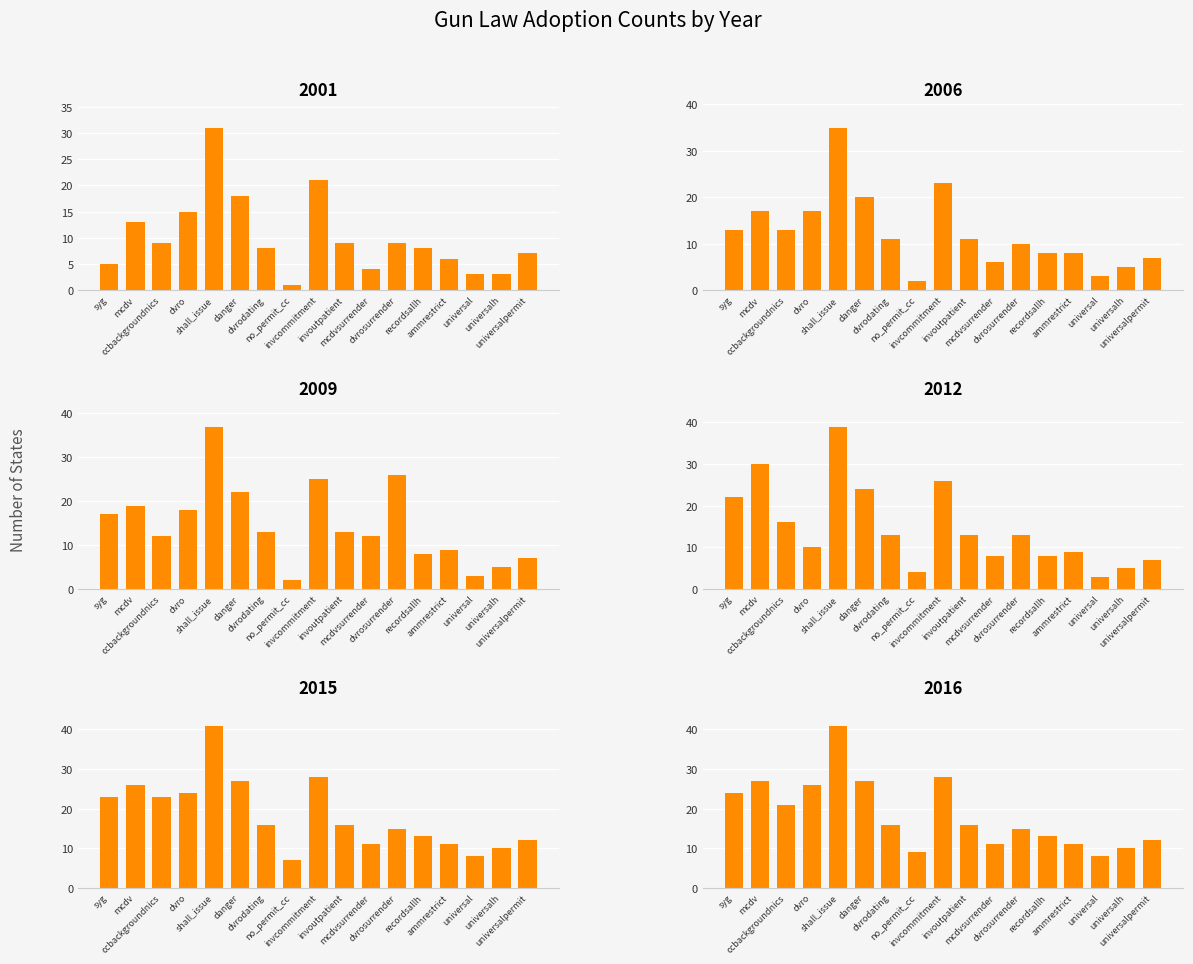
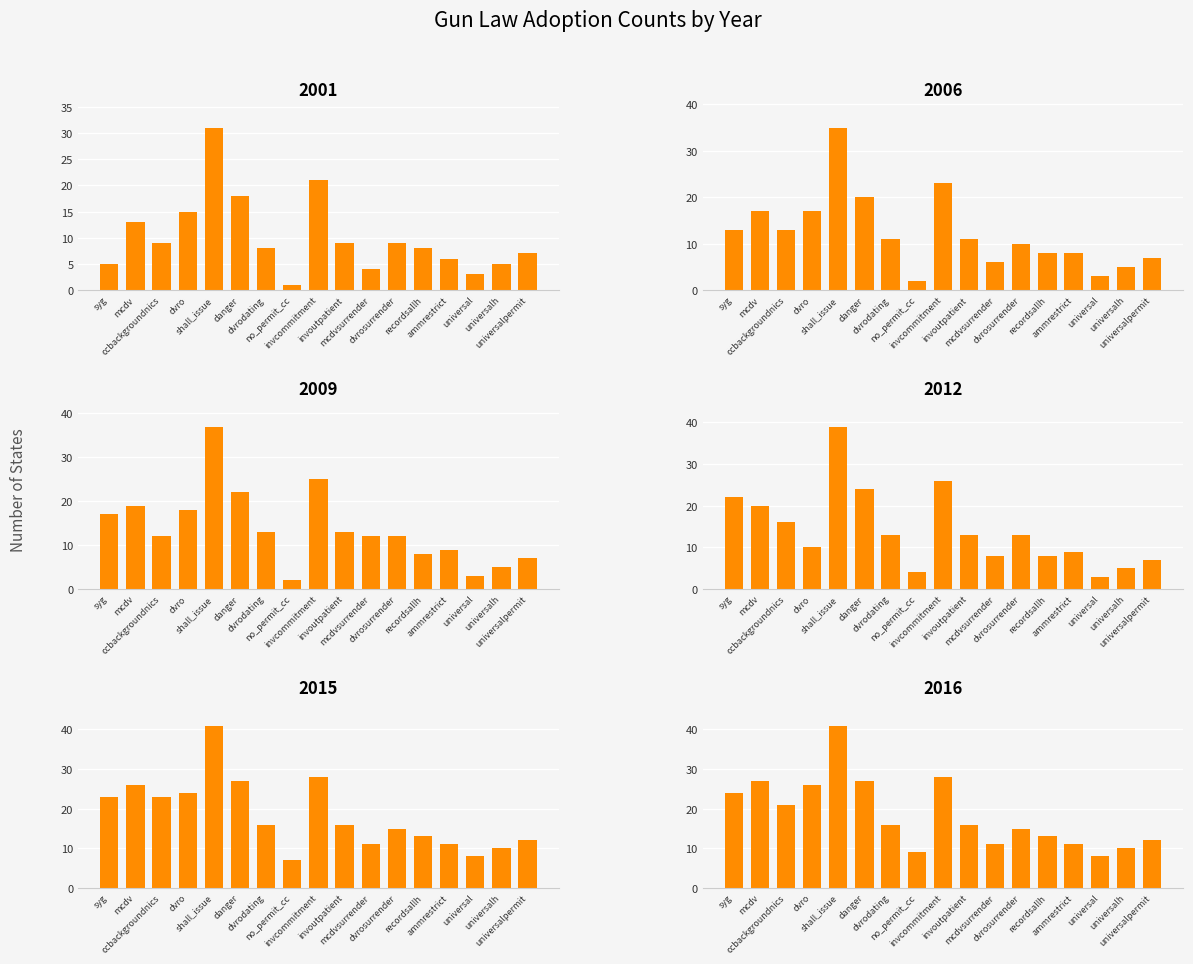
2001, universalh: 3 -> 5
2009, dvrosurrender: 26 -> 12
2012, mcdv: 30 -> 20
